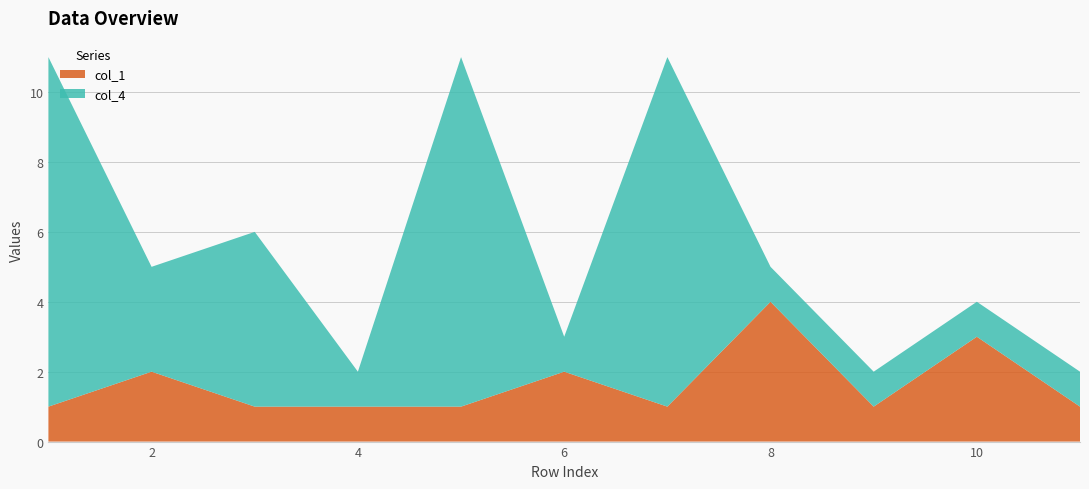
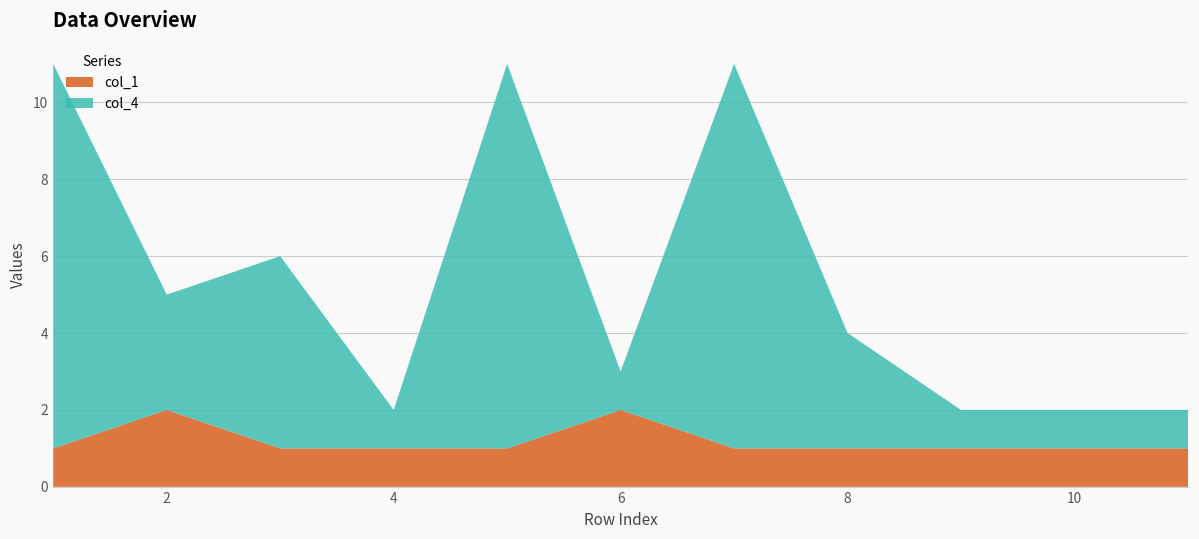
col_1, 8: 4 -> 1
col_4, 8: 1 -> 3
col_1, 10: 3 -> 1
